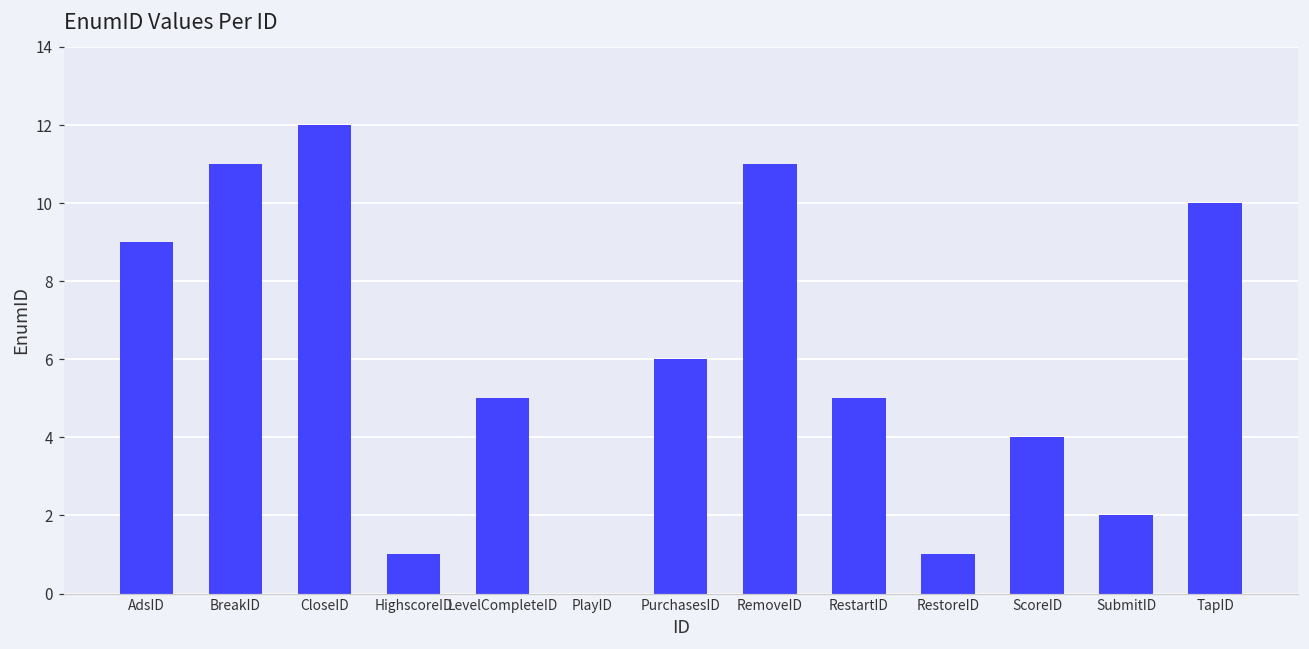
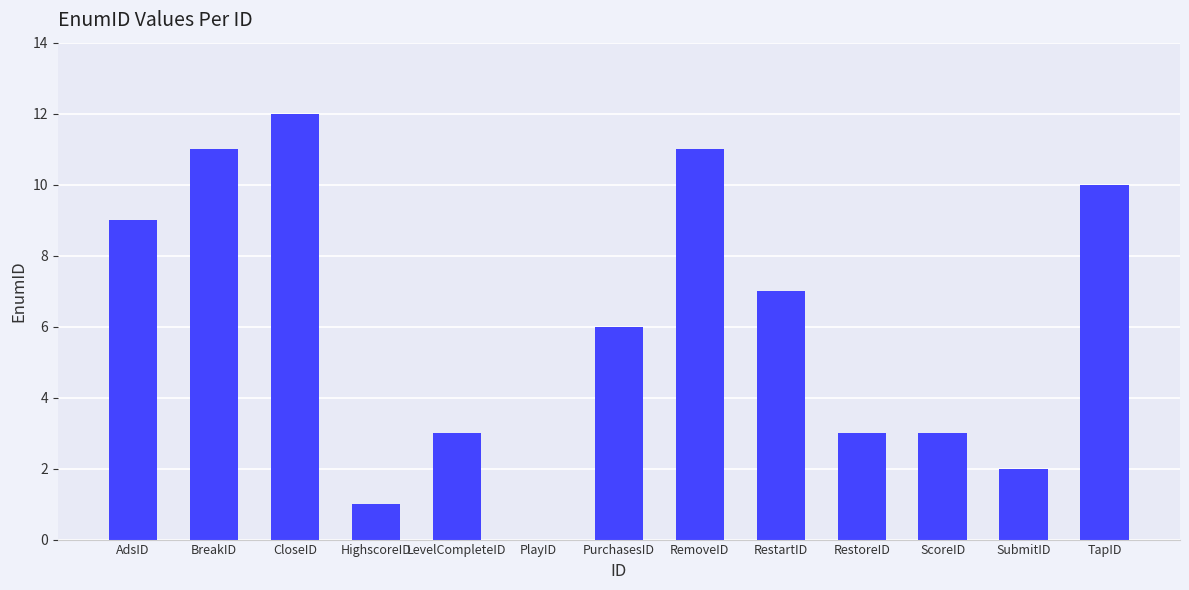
LevelCompleteID: 5 -> 3
RestartID: 5 -> 7
RestoreID: 1 -> 3
ScoreID: 4 -> 3
